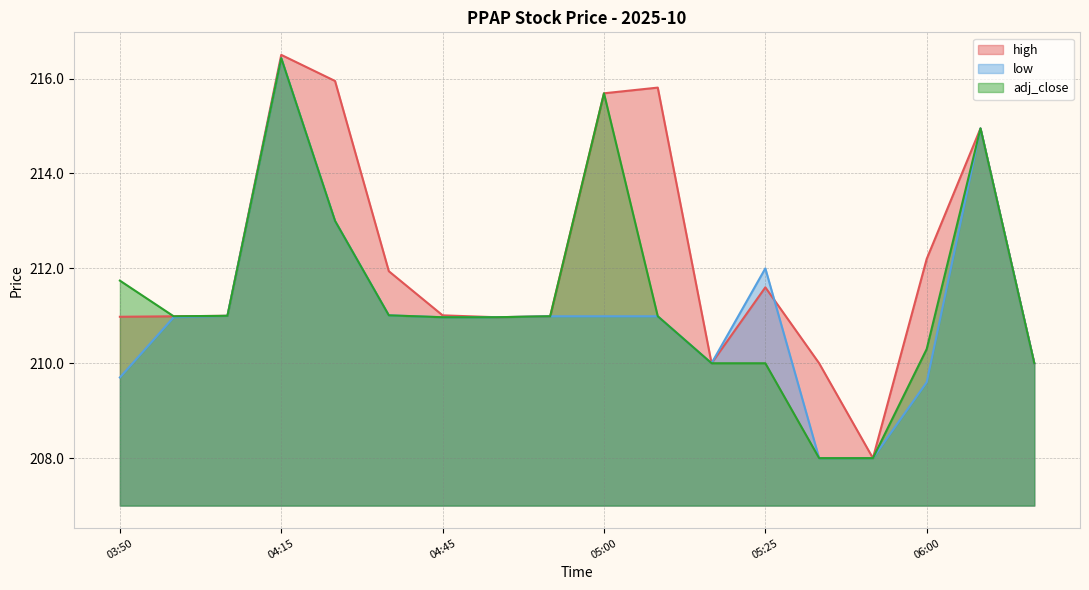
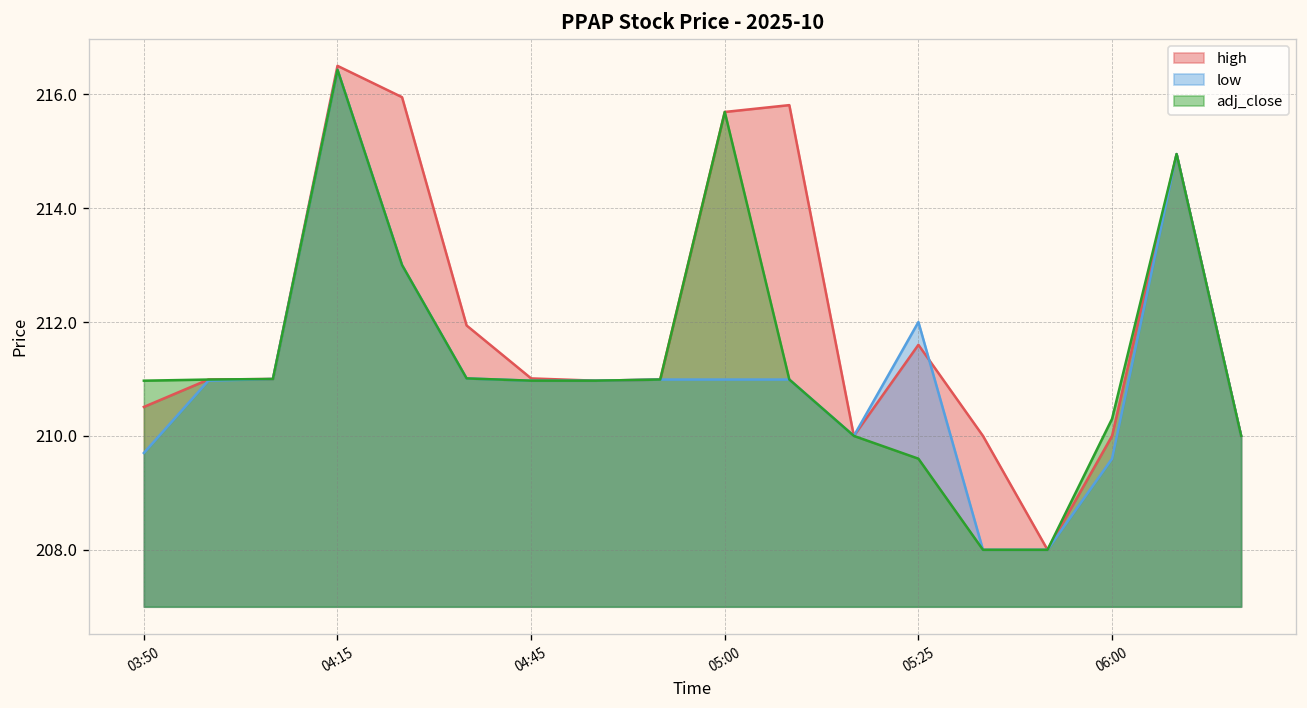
high, 03:50: 211.0 -> 210.5
adj_close, 03:50: 211.7 -> 211.0
adj_close, 05:25: 210.0 -> 209.6
high, 06:00: 212.2 -> 210.0
